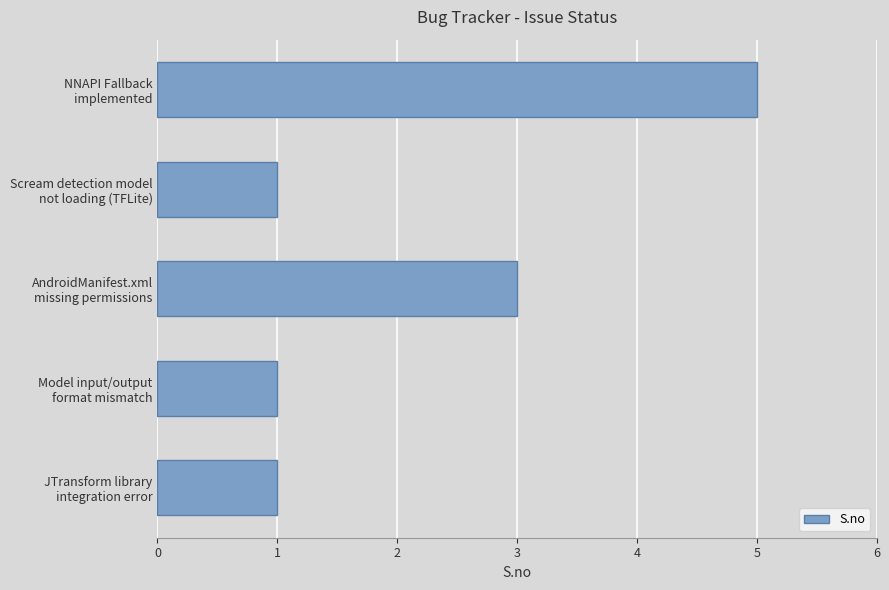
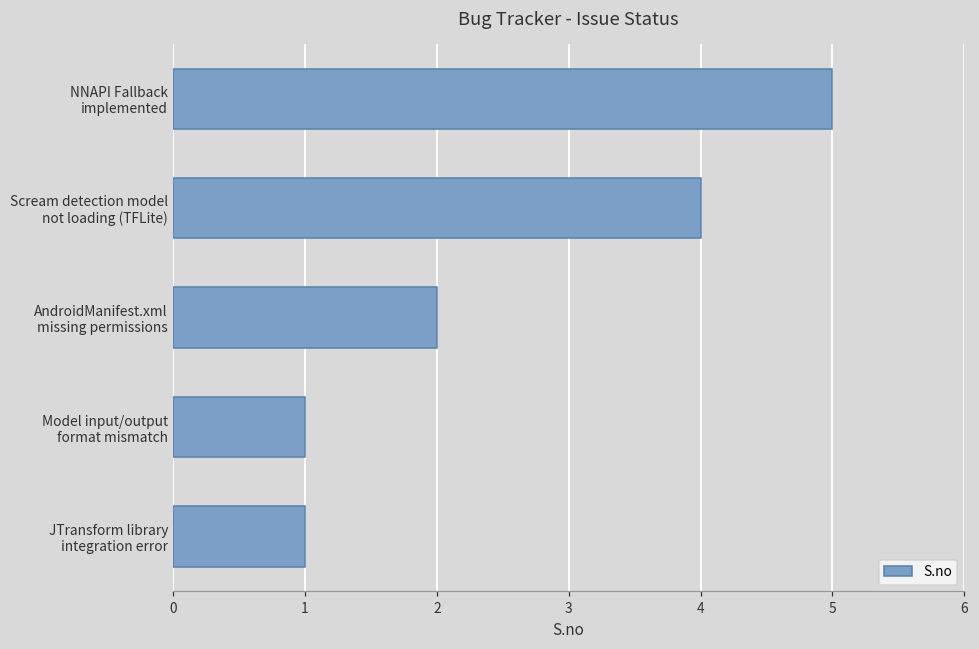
Scream detection model not loading (TFLite): 1 -> 4
AndroidManifest.xml missing permissions: 3 -> 2
